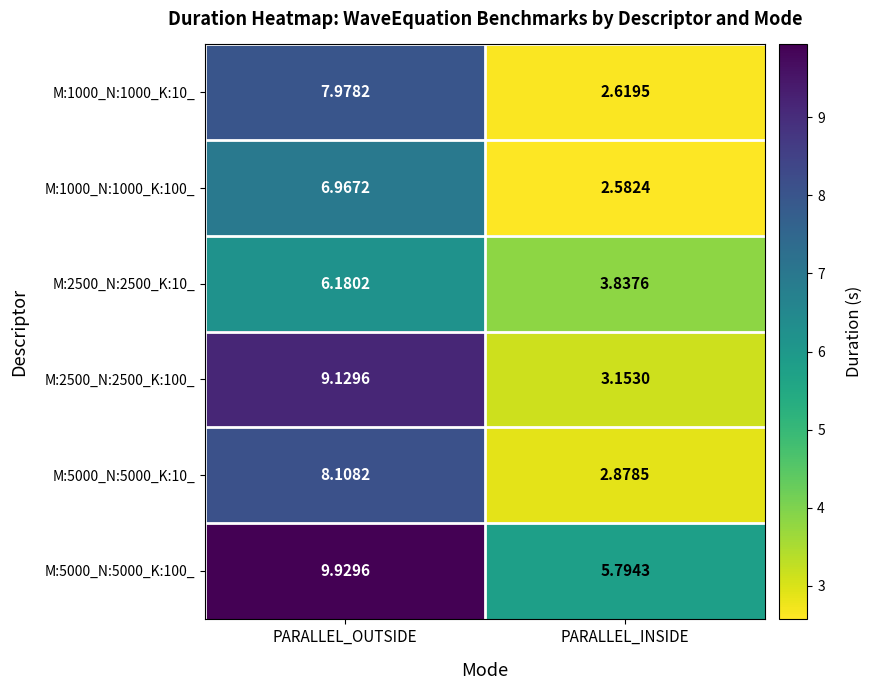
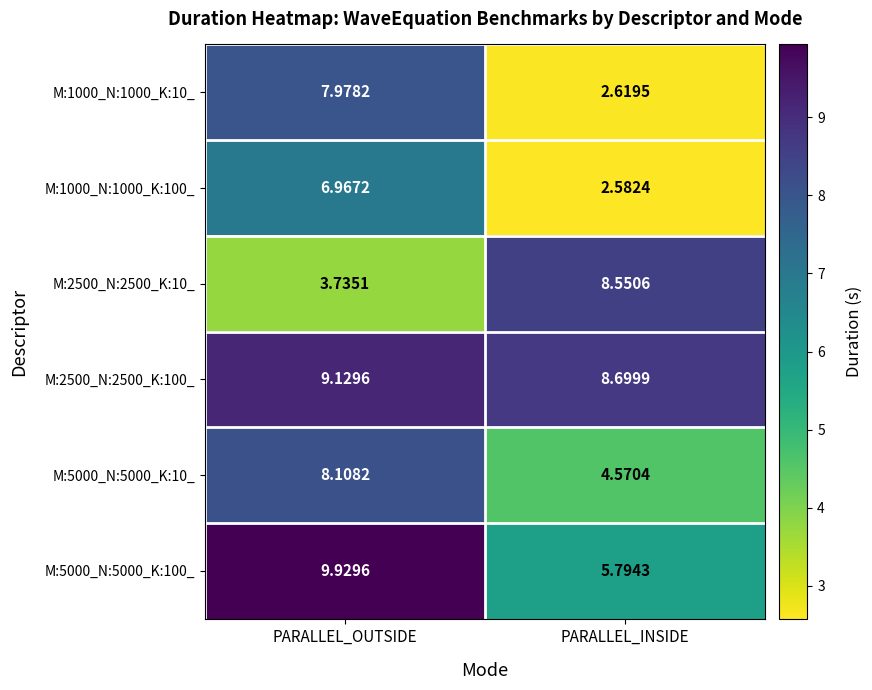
M:2500_N:2500_K:10_, PARALLEL_OUTSIDE: 6.1802 -> 3.7351
M:2500_N:2500_K:10_, PARALLEL_INSIDE: 3.8376 -> 8.5506
M:2500_N:2500_K:100_, PARALLEL_INSIDE: 3.1530 -> 8.6999
M:5000_N:5000_K:10_, PARALLEL_INSIDE: 2.8785 -> 4.5704
